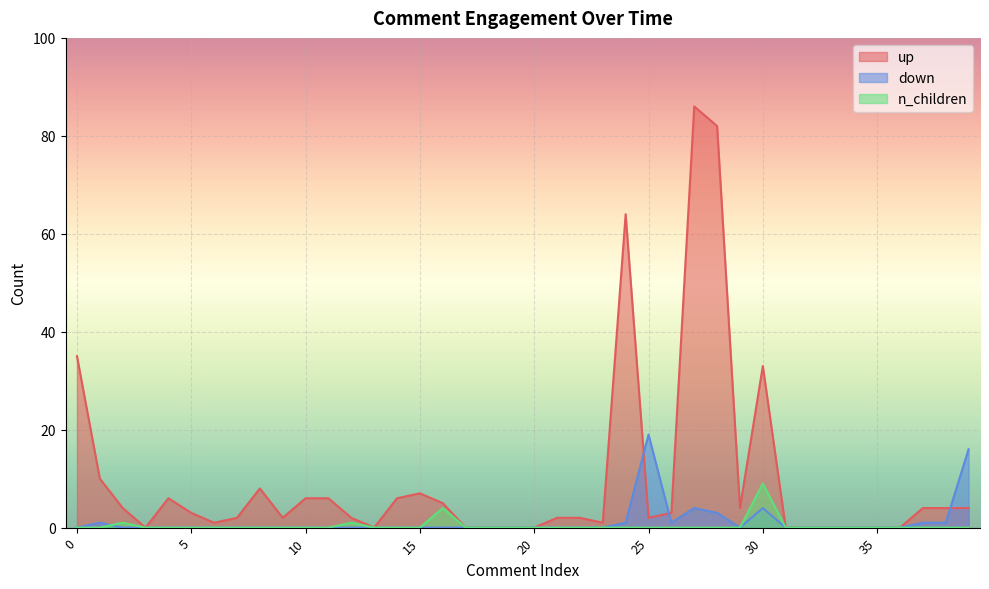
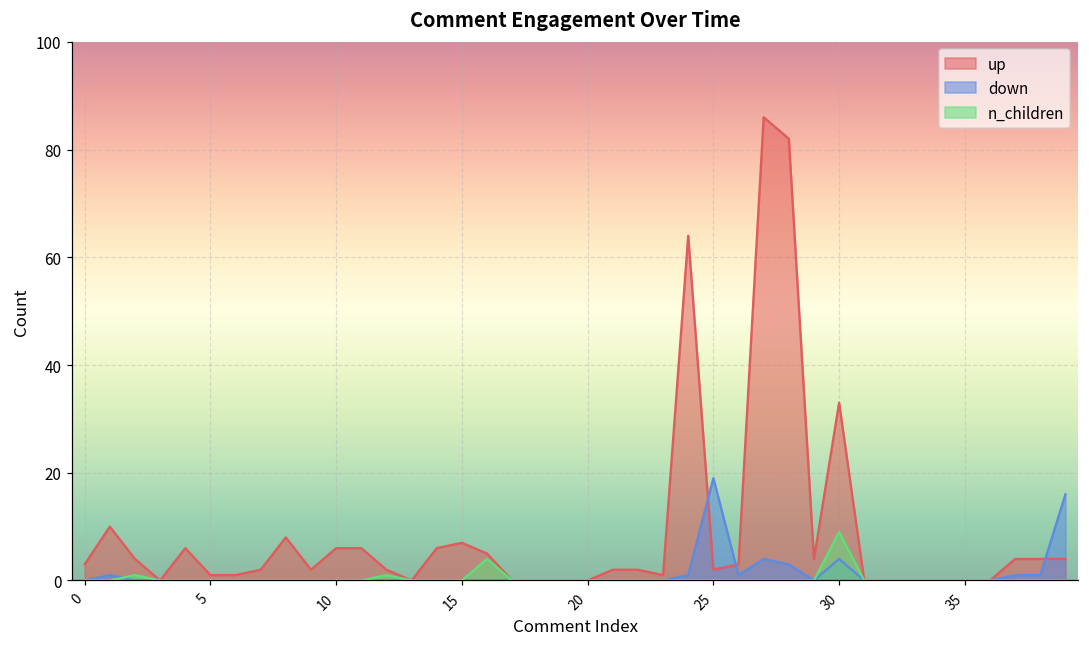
up, 0: 35 -> 3
up, 5: 3 -> 1
